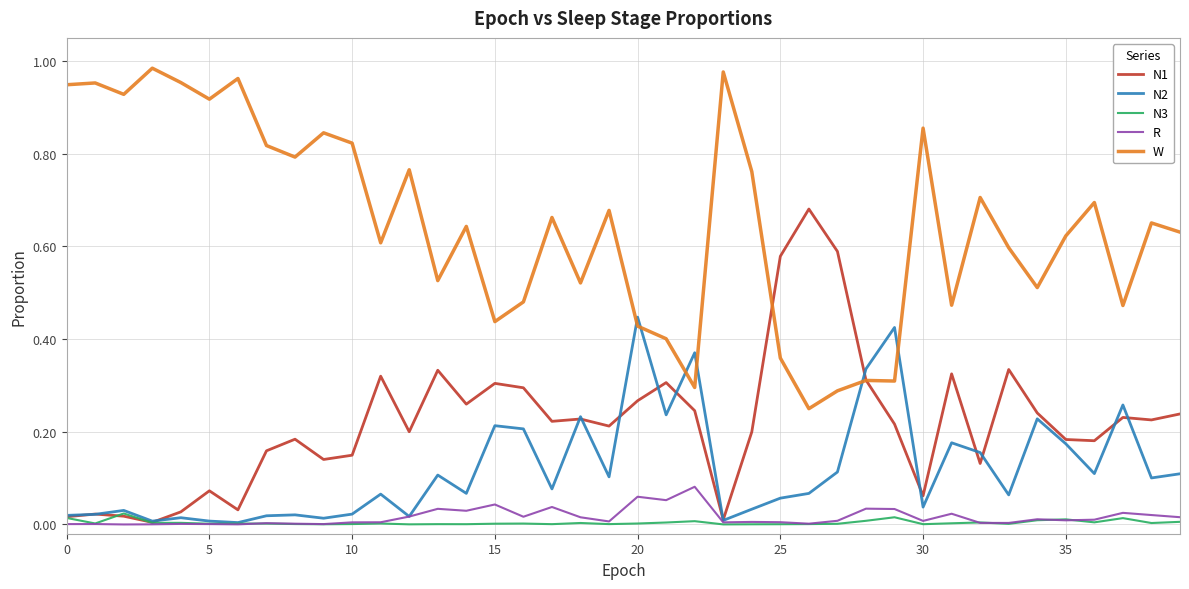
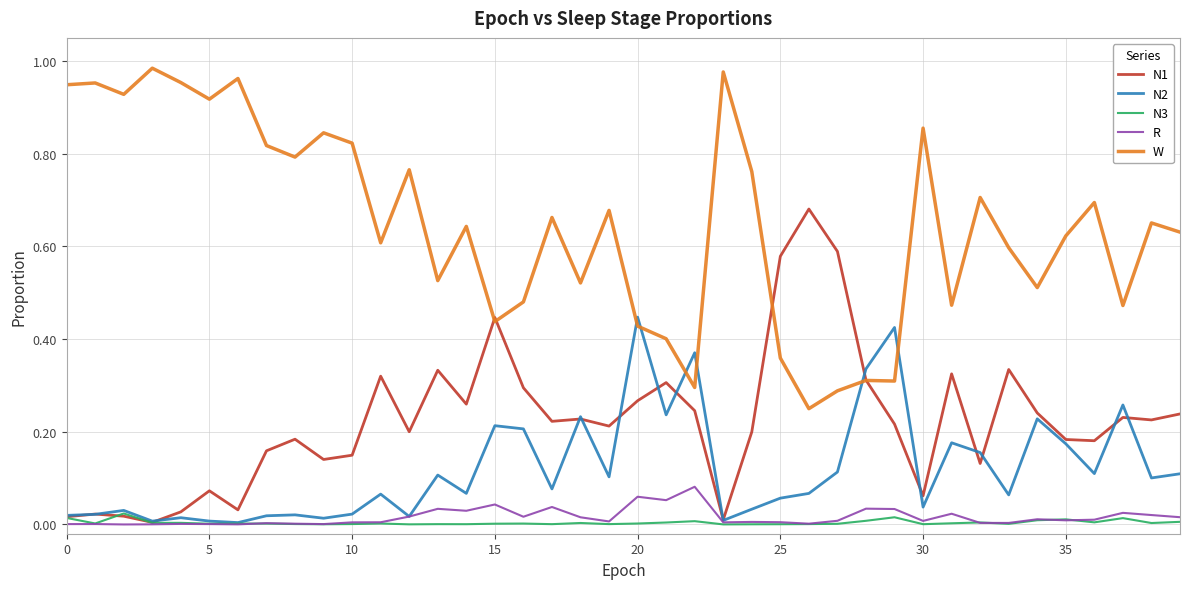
N1, 15: 0.30 -> 0.45
